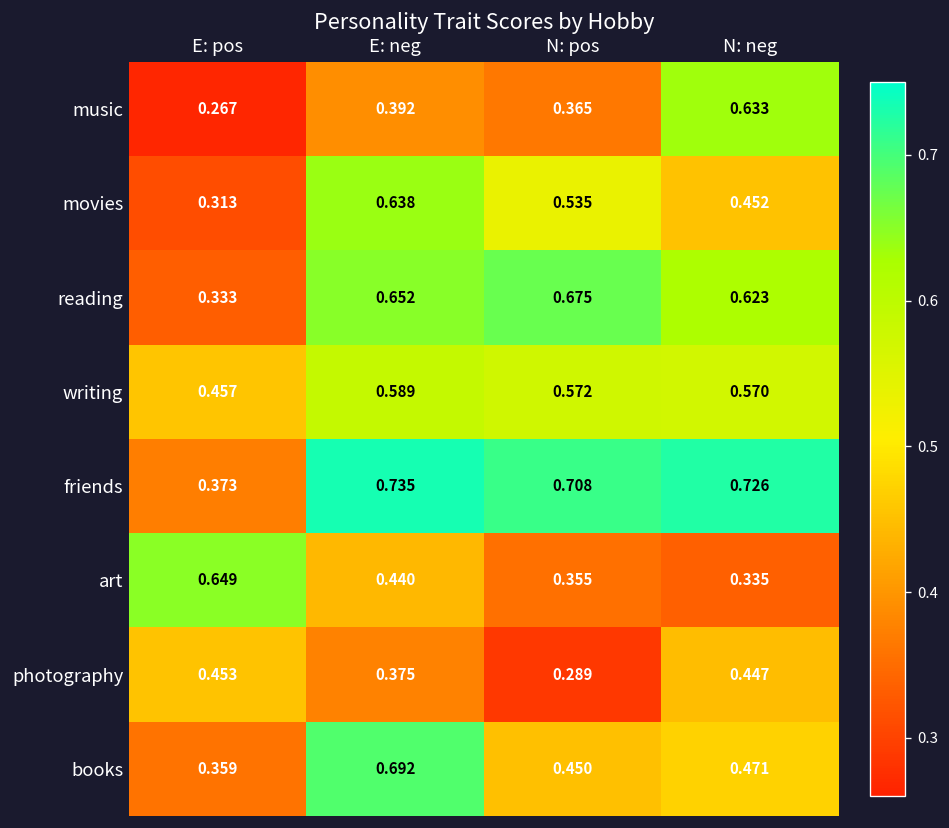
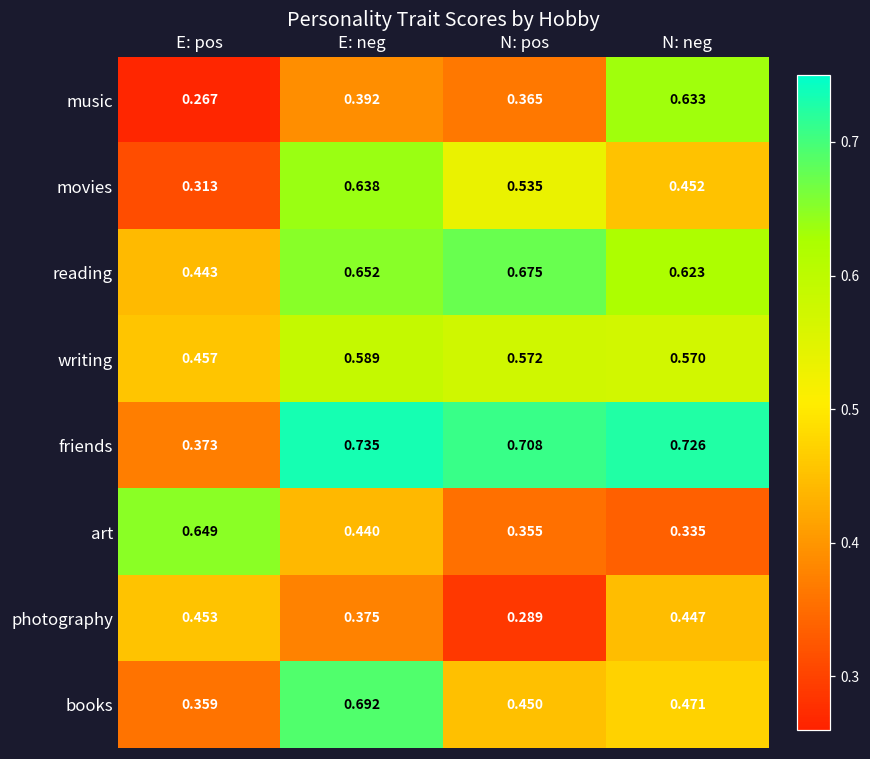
reading, E: pos: 0.333 -> 0.443
